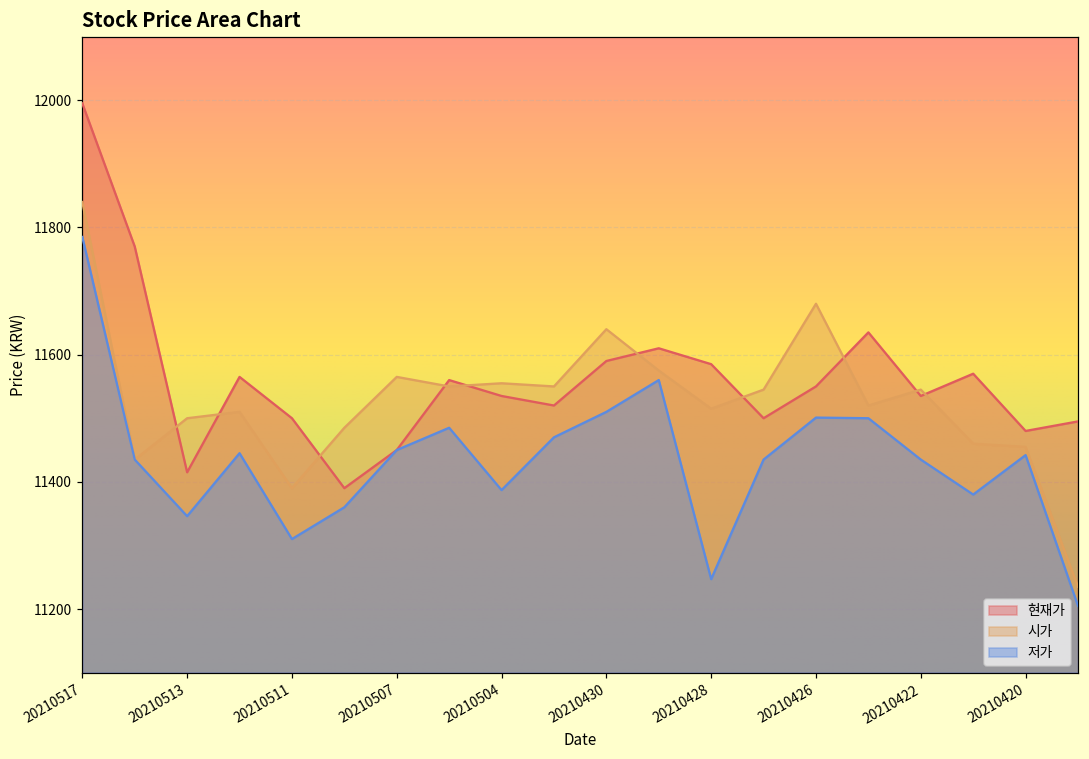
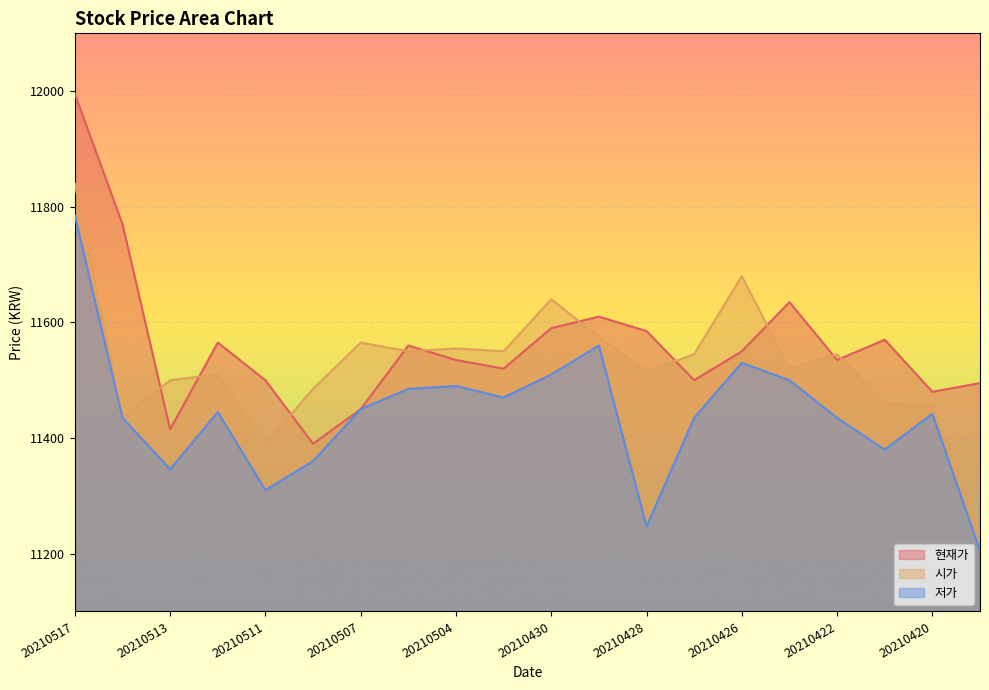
저가, 20210504: 11390 -> 11490
저가, 20210426: 11500 -> 11530
